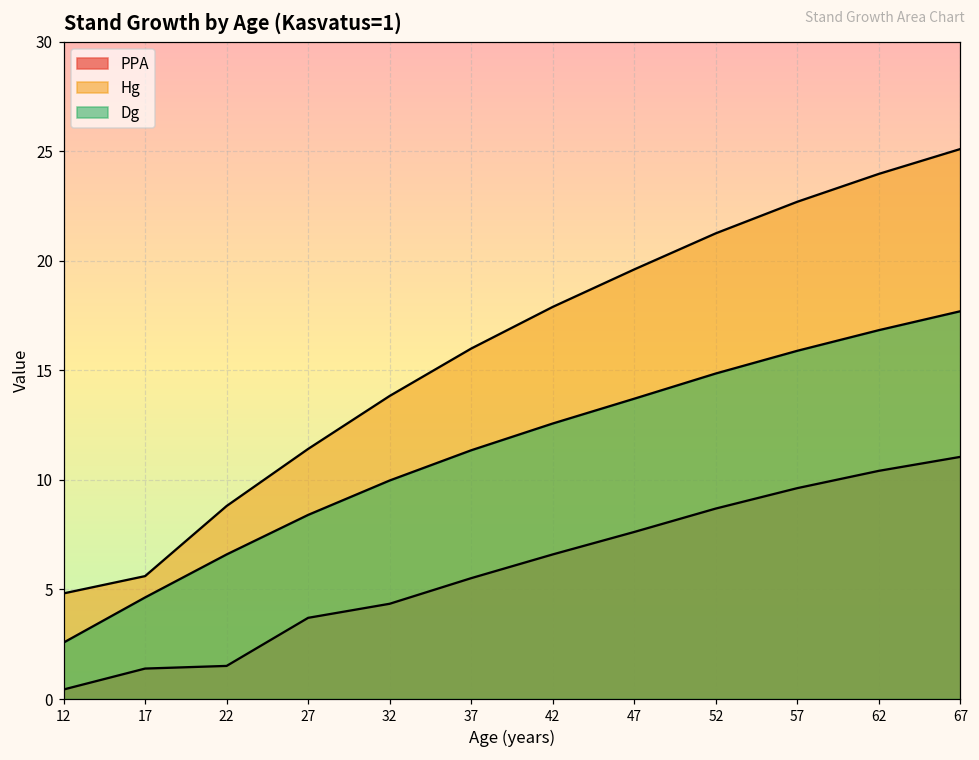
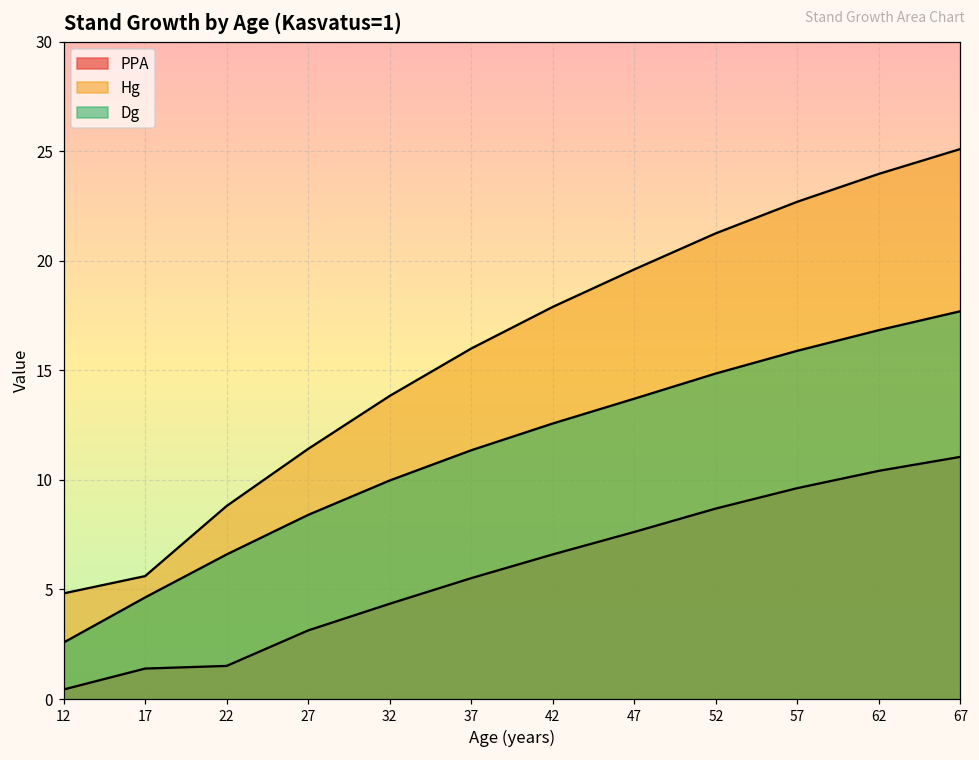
PPA, 27: 3.7 -> 3.1
